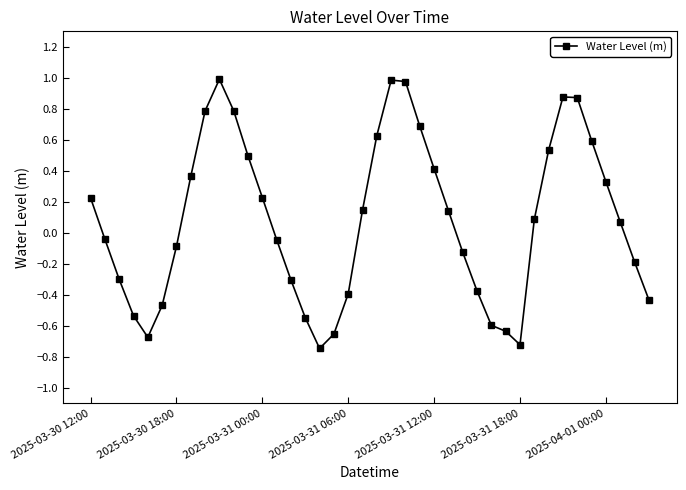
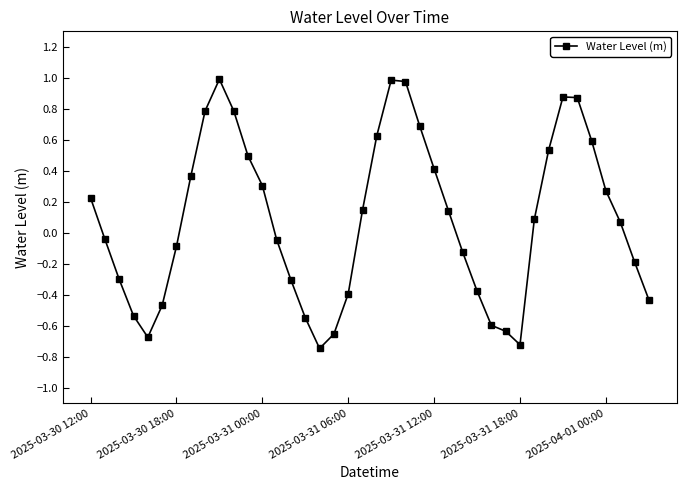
2025-03-31 00:00: 0.23 -> 0.31
2025-04-01 00:00: 0.33 -> 0.27
